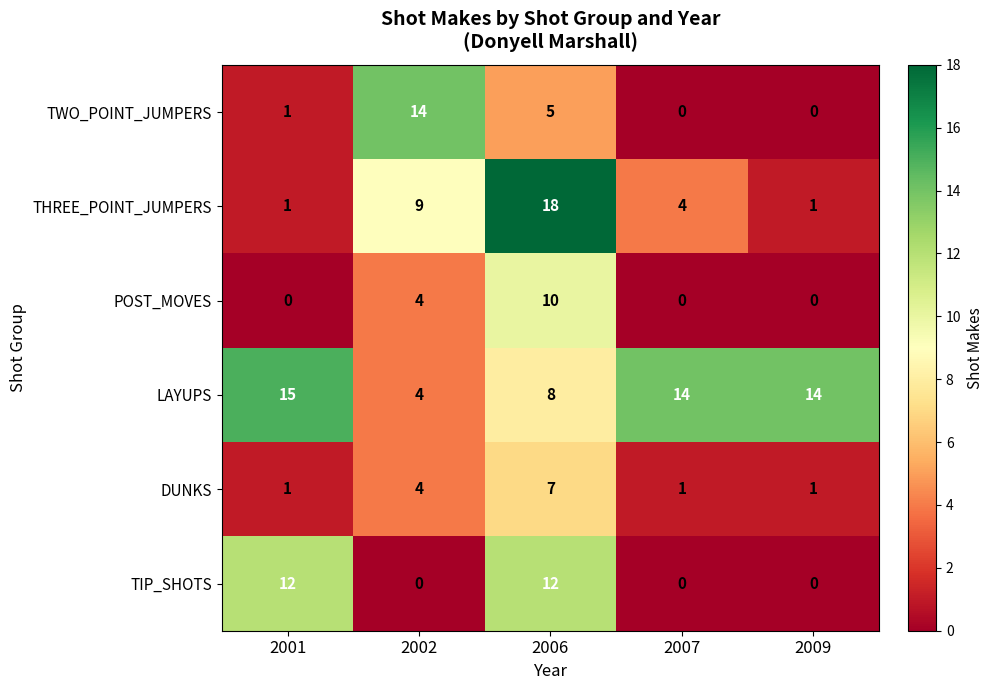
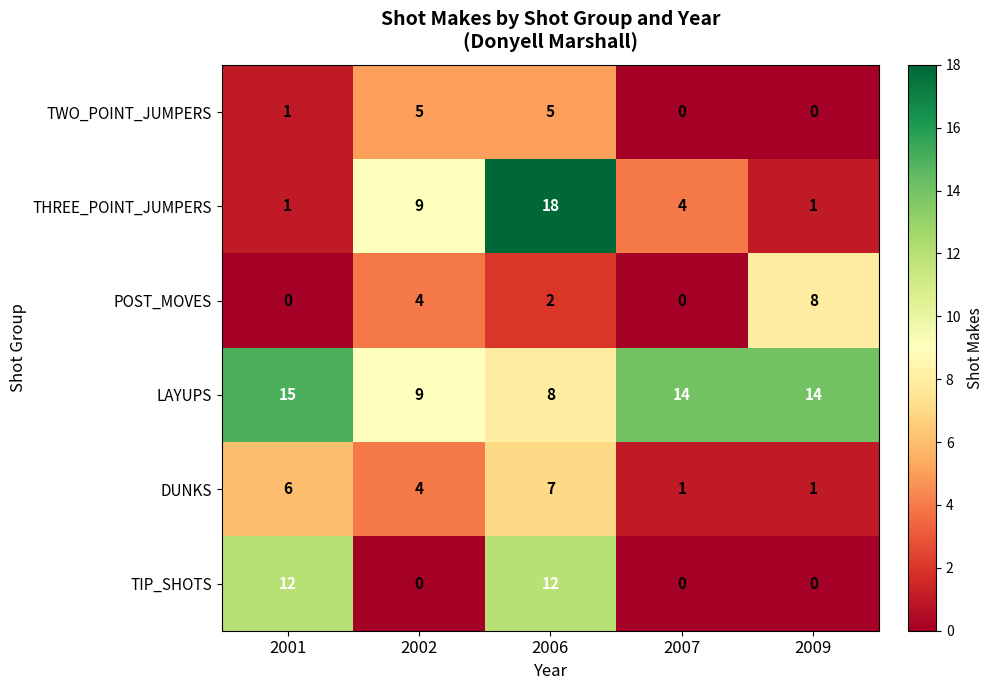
TWO_POINT_JUMPERS, 2002: 14 -> 5
POST_MOVES, 2006: 10 -> 2
POST_MOVES, 2009: 0 -> 8
LAYUPS, 2002: 4 -> 9
DUNKS, 2001: 1 -> 6
